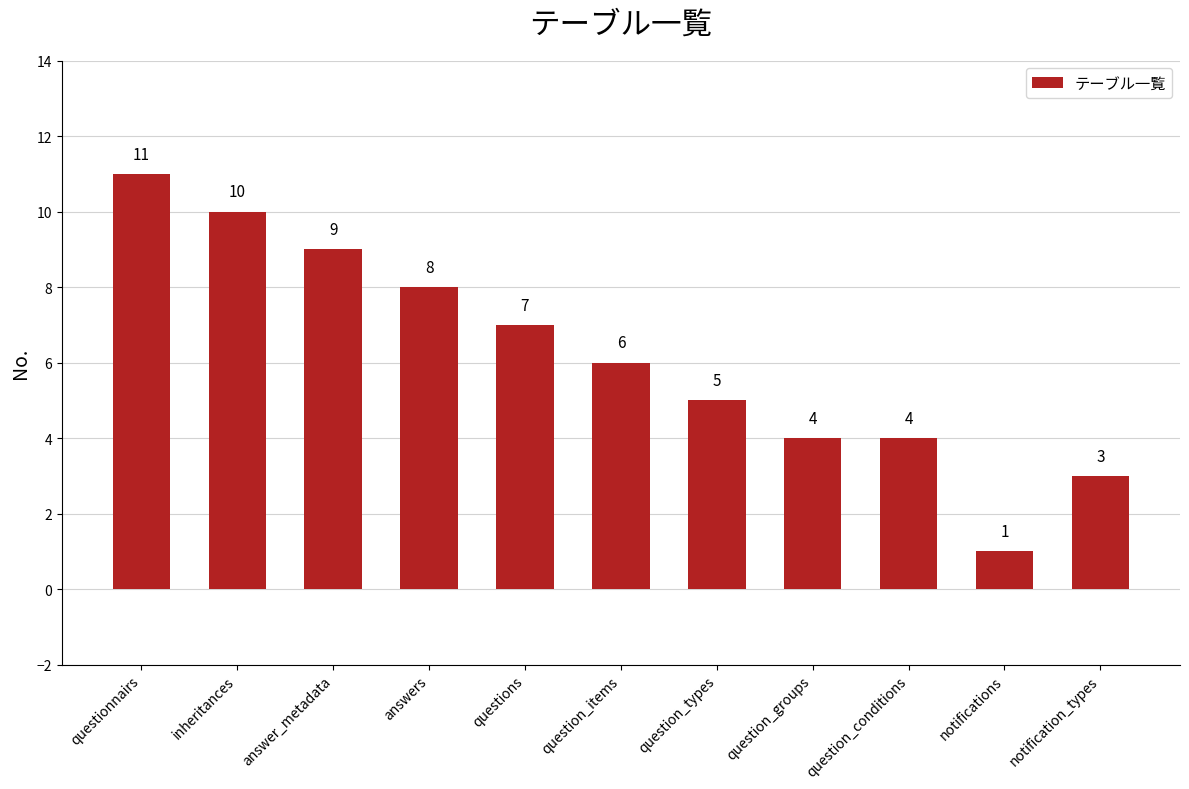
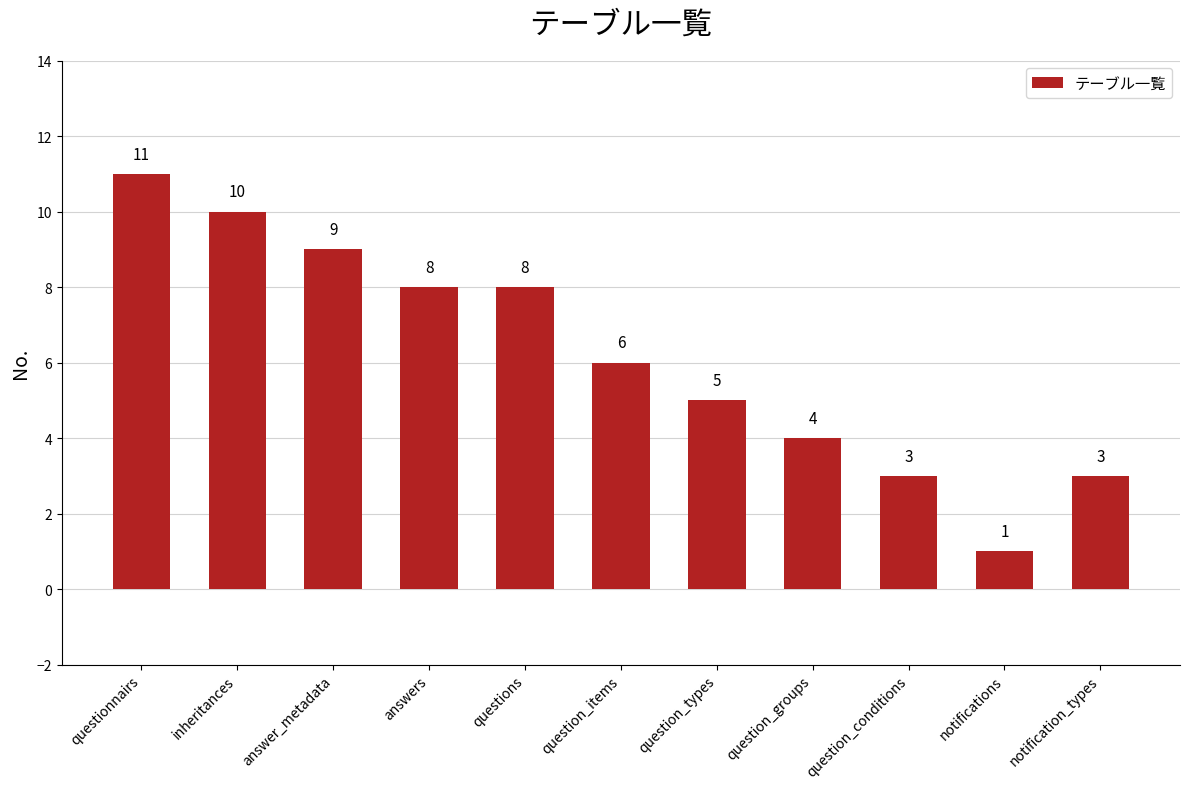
questions: 7 -> 8
question_conditions: 4 -> 3
